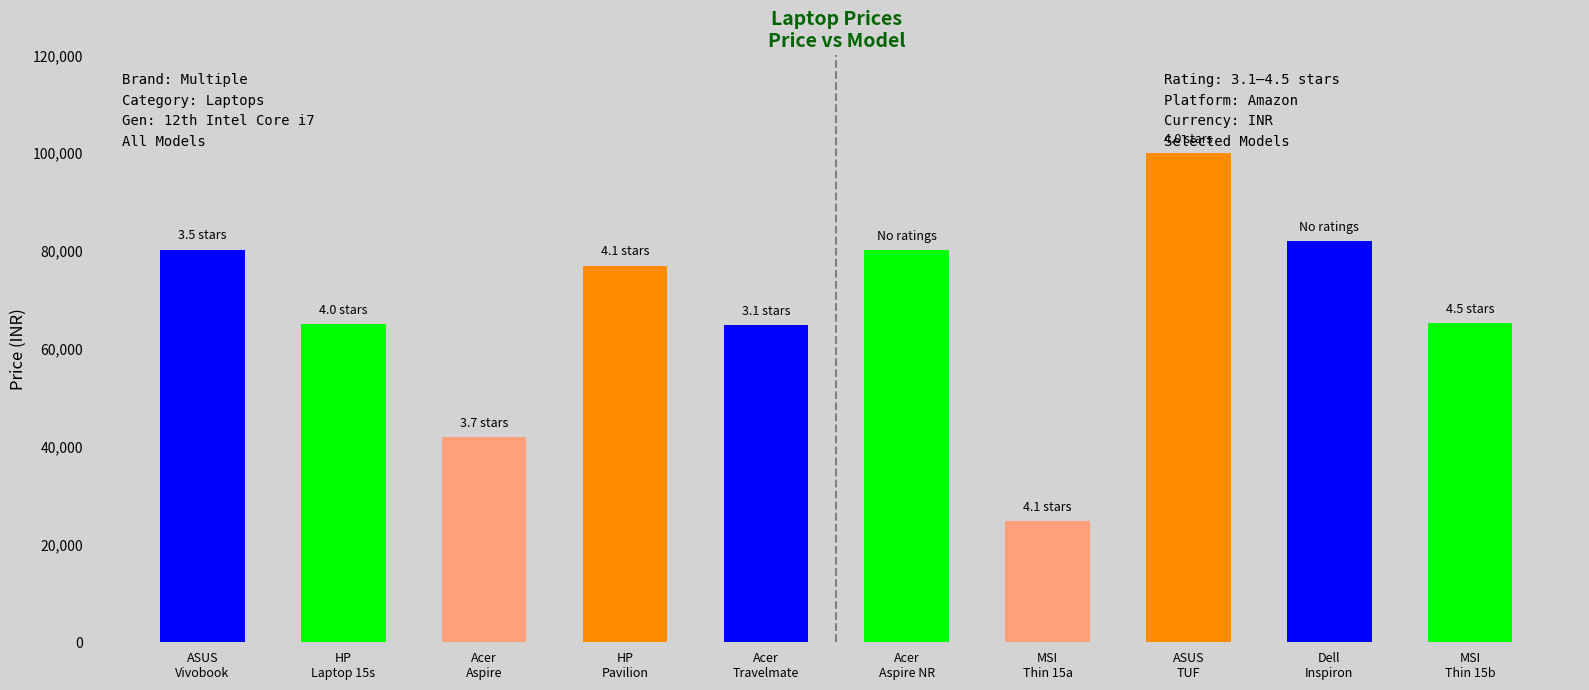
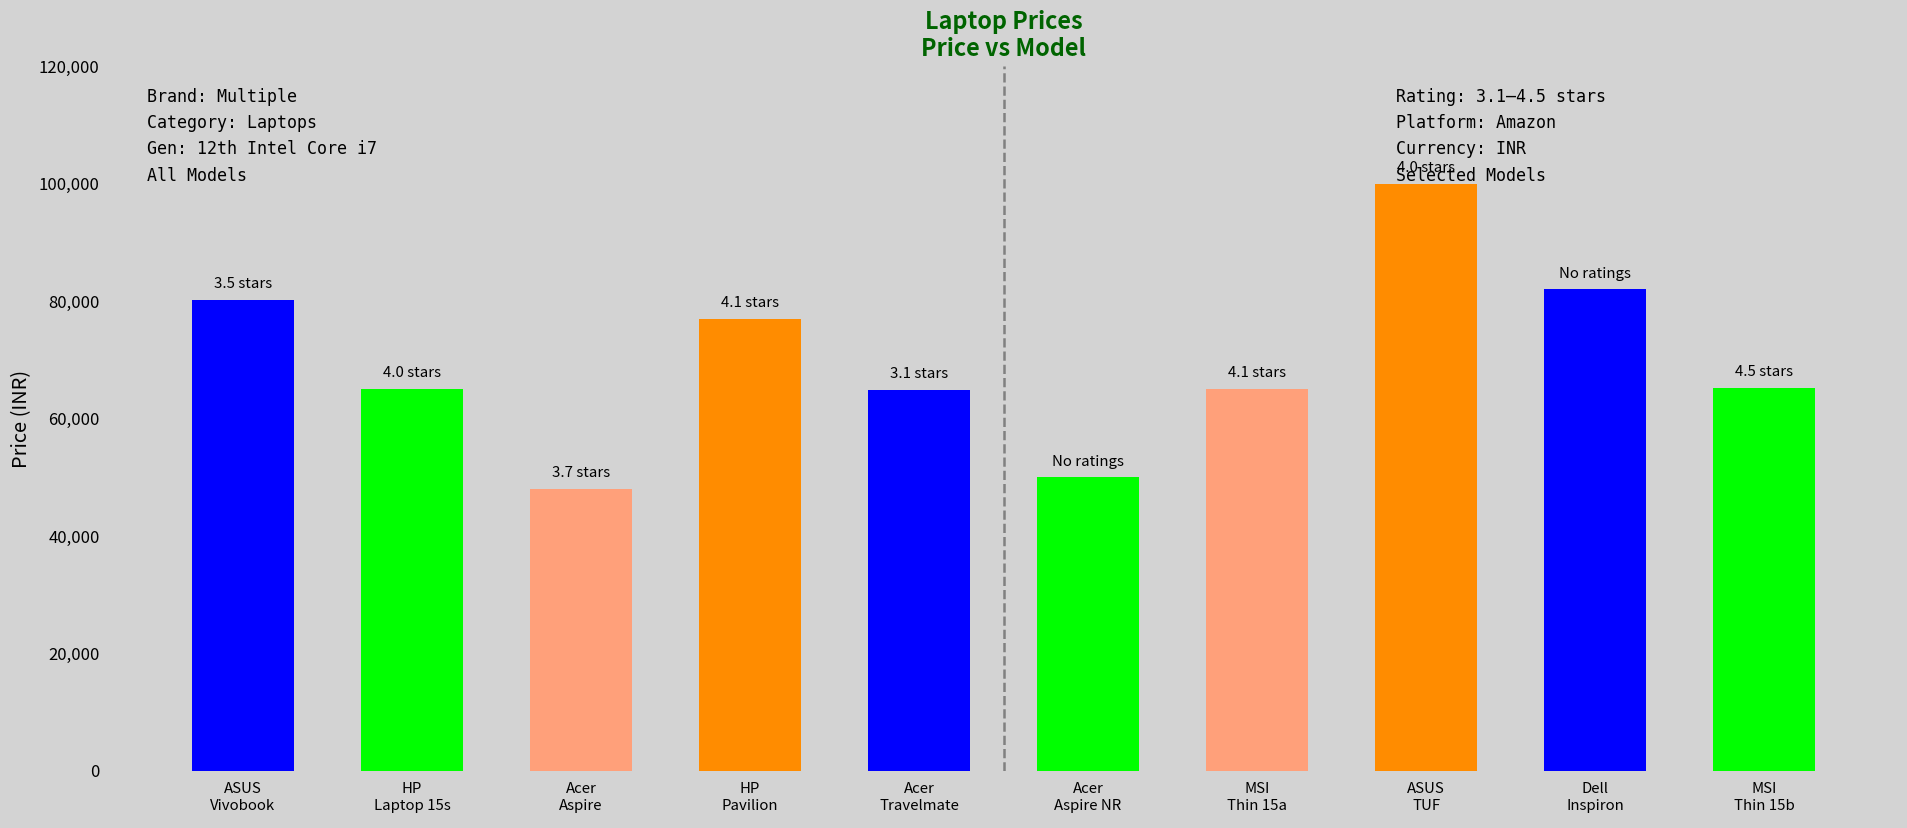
Acer Aspire: 42,000 -> 48,000
Acer Aspire NR: 80,000 -> 50,000
MSI Thin 15a: 25,000 -> 65,000
